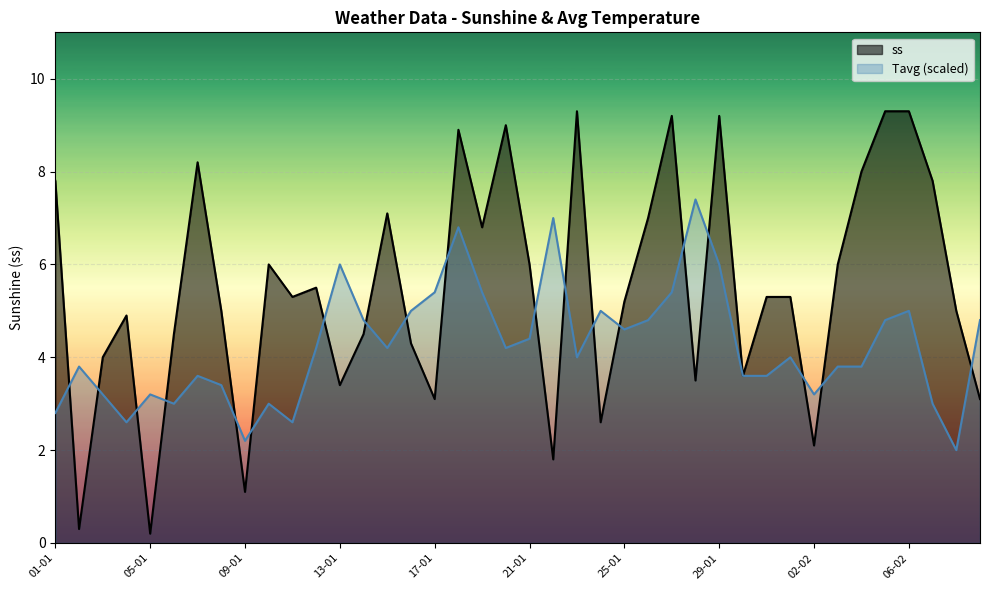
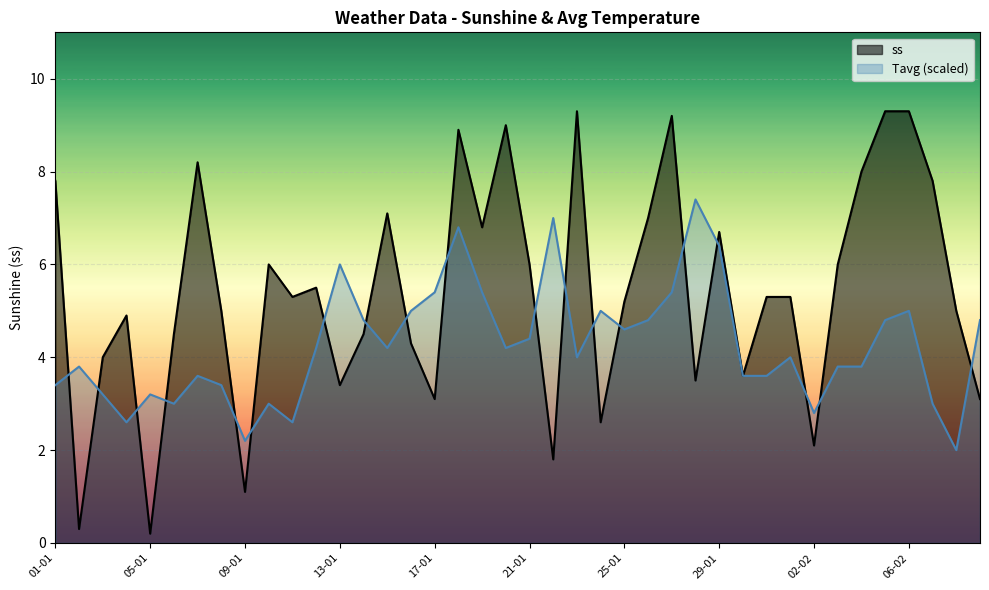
Tavg (scaled), 01-01: 2.8 -> 3.4
ss, 29-01: 9.2 -> 6.7
Tavg (scaled), 29-01: 6.0 -> 6.4
Tavg (scaled), 02-02: 3.2 -> 2.8
